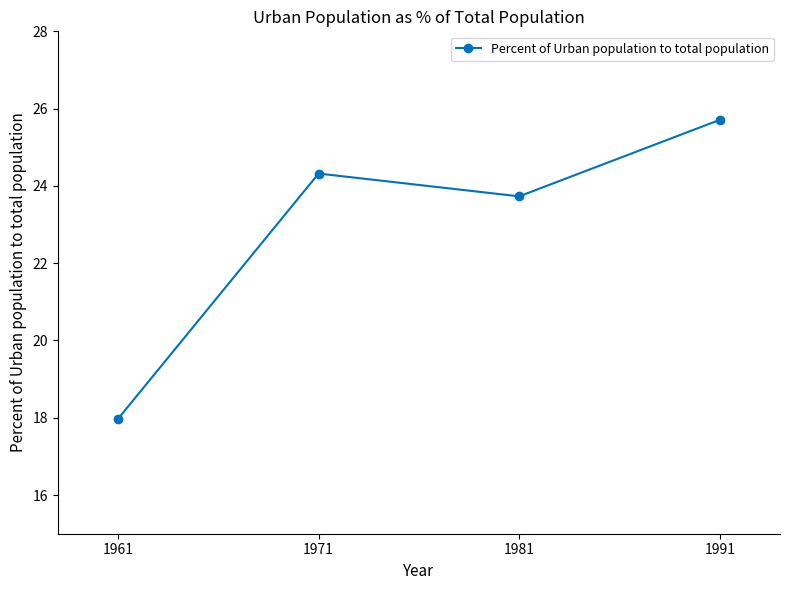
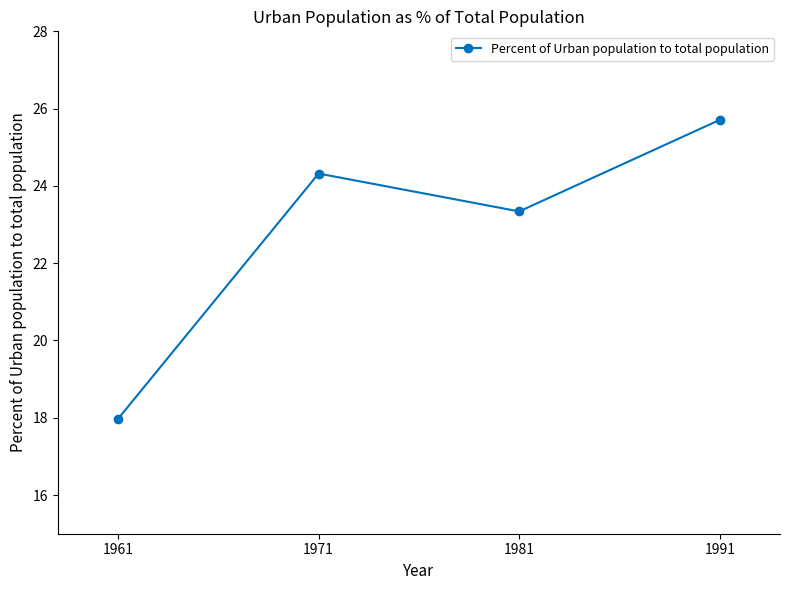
1981: 23.7 -> 23.3
